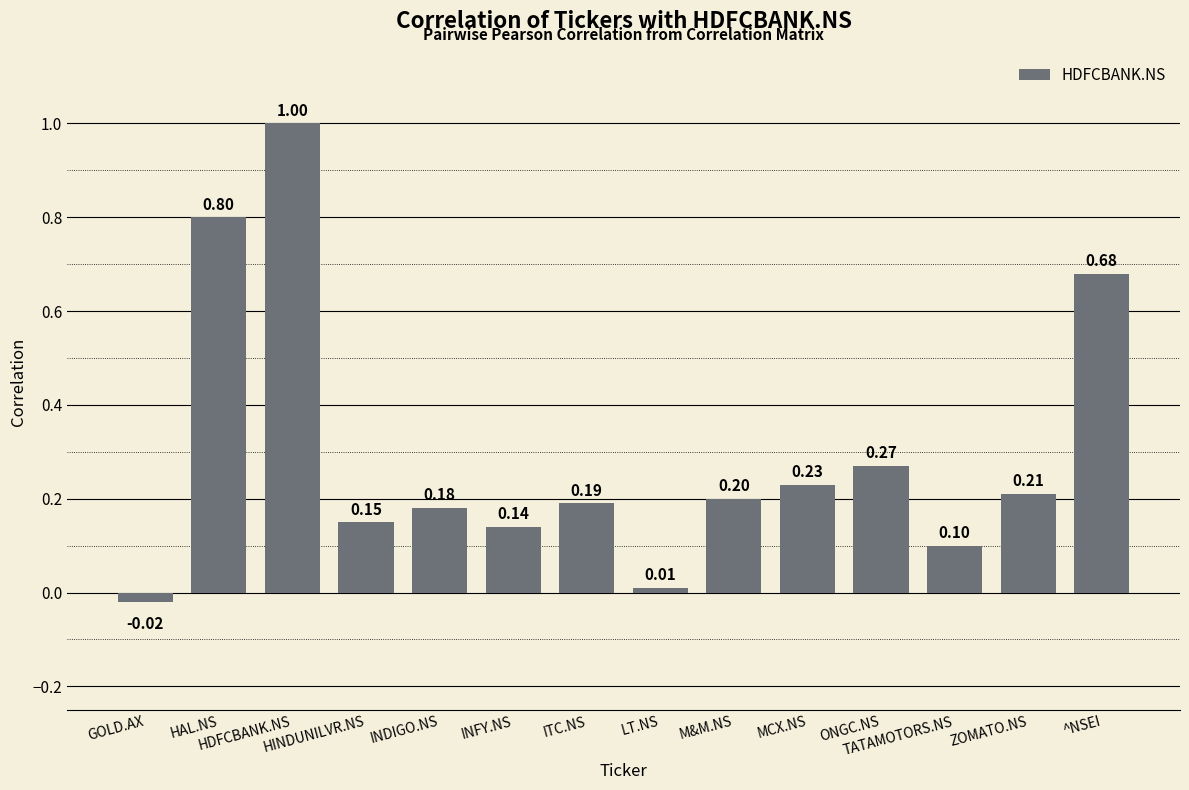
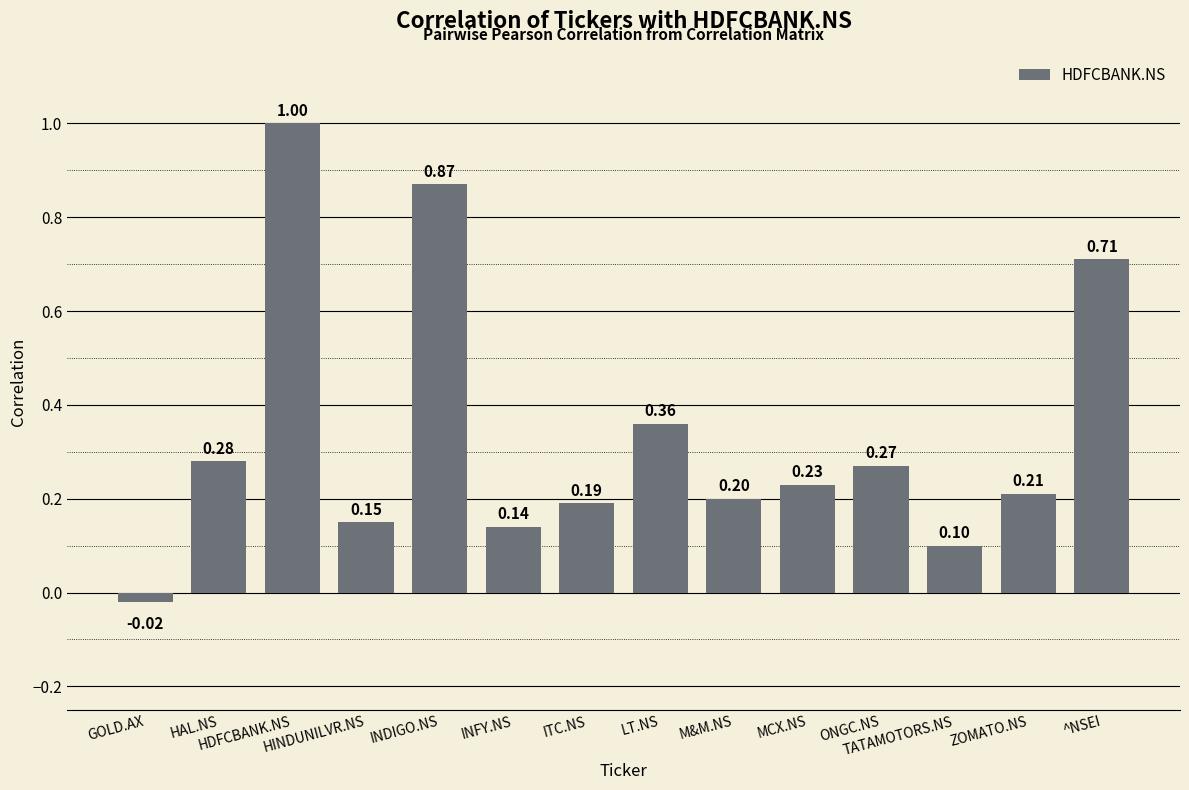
HAL.NS: 0.80 -> 0.28
INDIGO.NS: 0.18 -> 0.87
LT.NS: 0.01 -> 0.36
^NSEI: 0.68 -> 0.71
